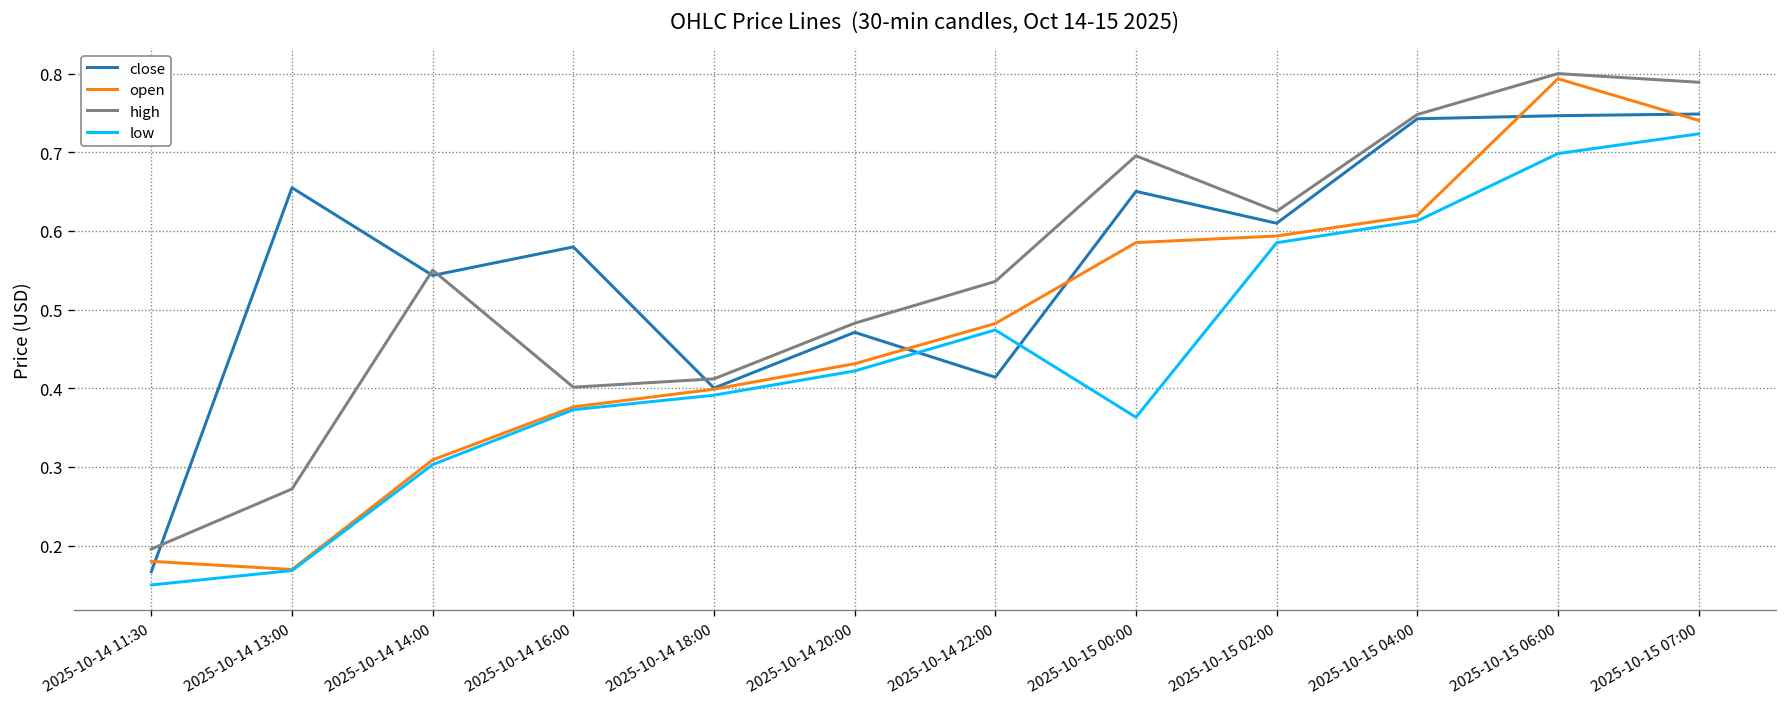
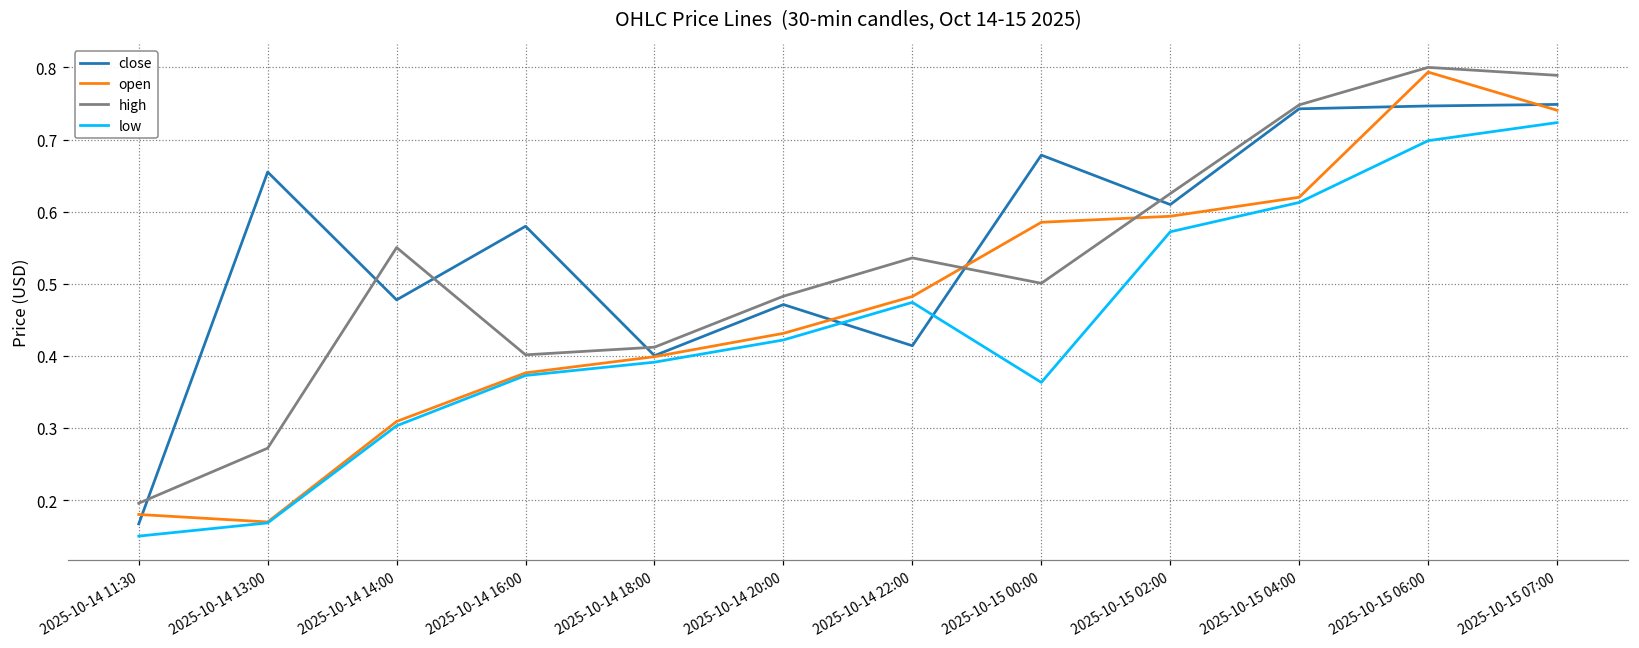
close, 2025-10-14 14:00: 0.54 -> 0.48
close, 2025-10-15 00:00: 0.65 -> 0.68
high, 2025-10-15 00:00: 0.70 -> 0.50
low, 2025-10-15 02:00: 0.59 -> 0.57
